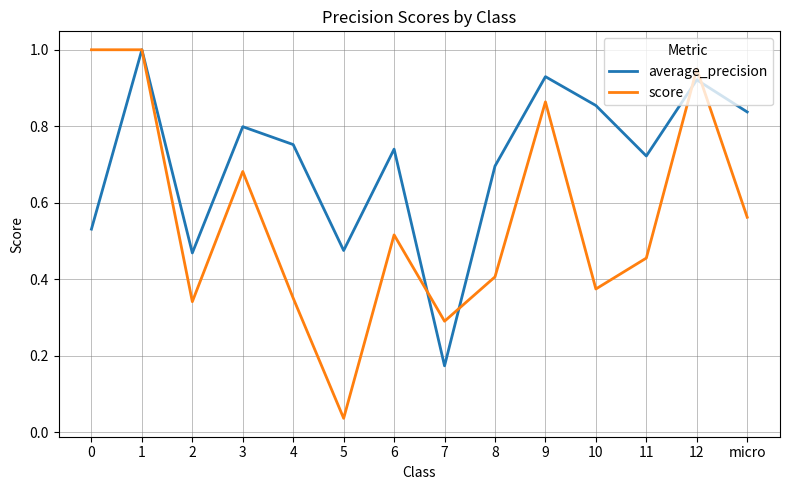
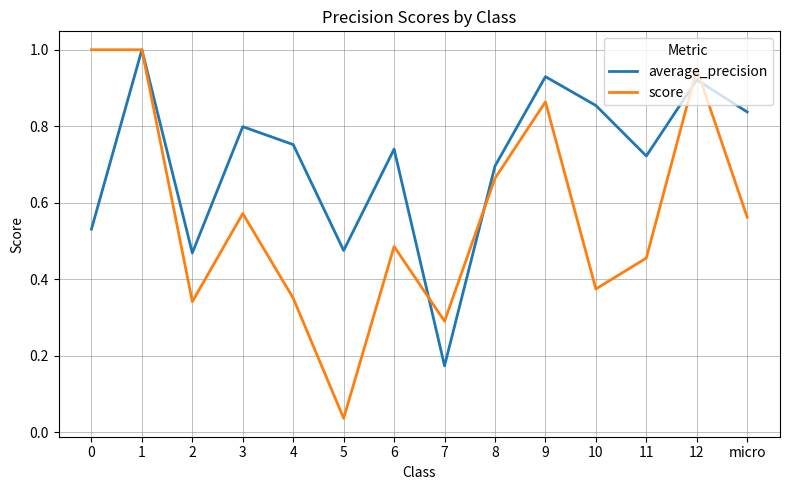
score, 3: 0.68 -> 0.57
score, 6: 0.52 -> 0.49
score, 8: 0.41 -> 0.66
